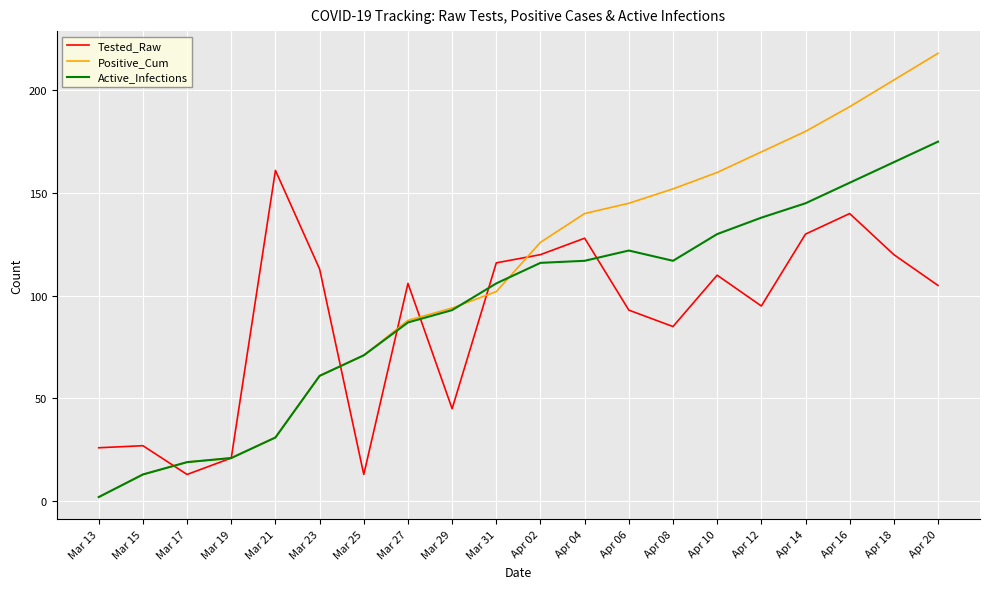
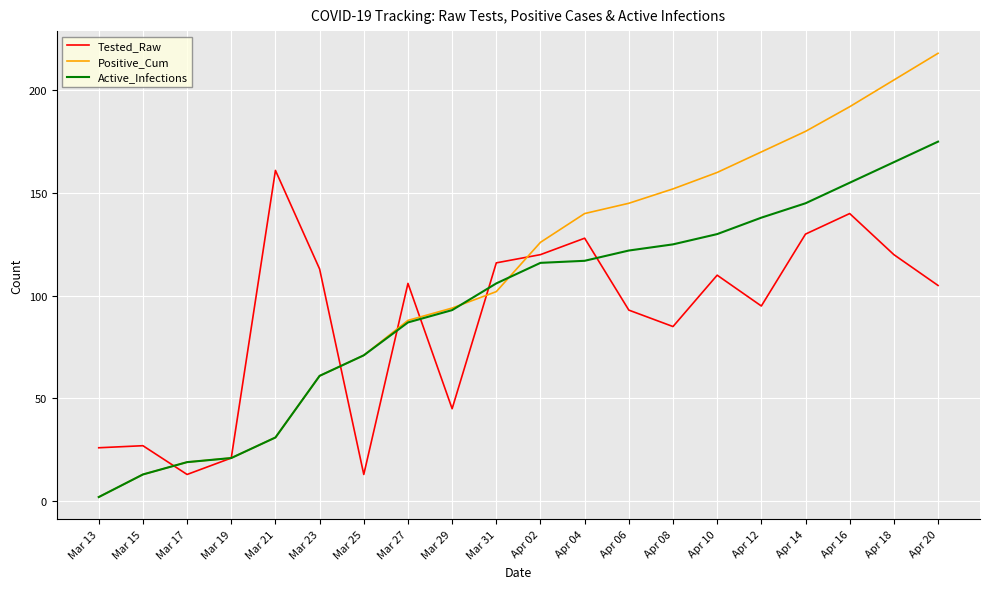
Active_Infections, Apr 08: 117 -> 125
